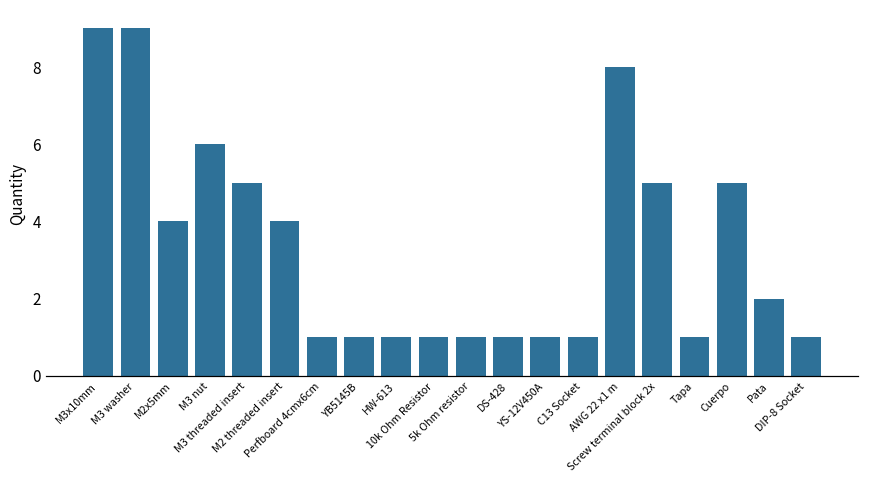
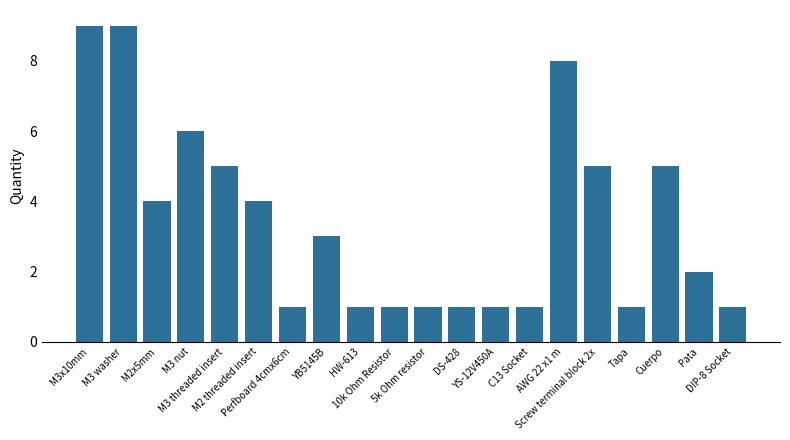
YB5145B: 1 -> 3
